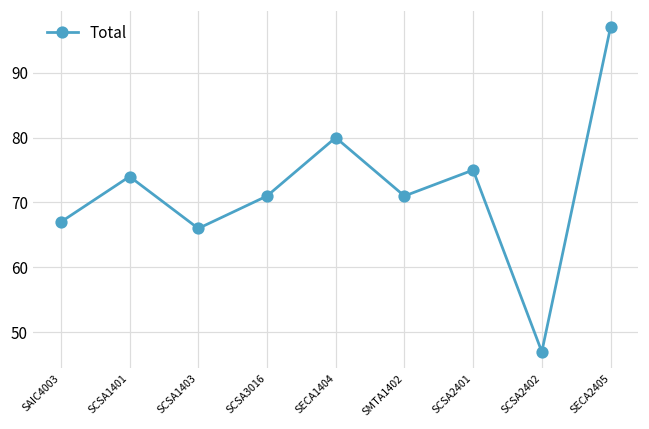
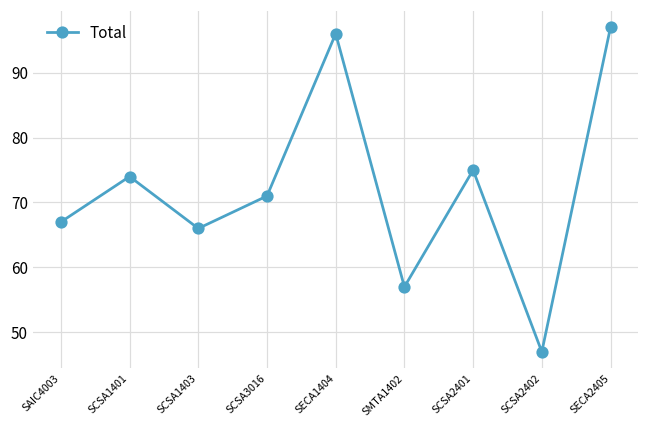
SECA1404: 80 -> 96
SMTA1402: 71 -> 57
